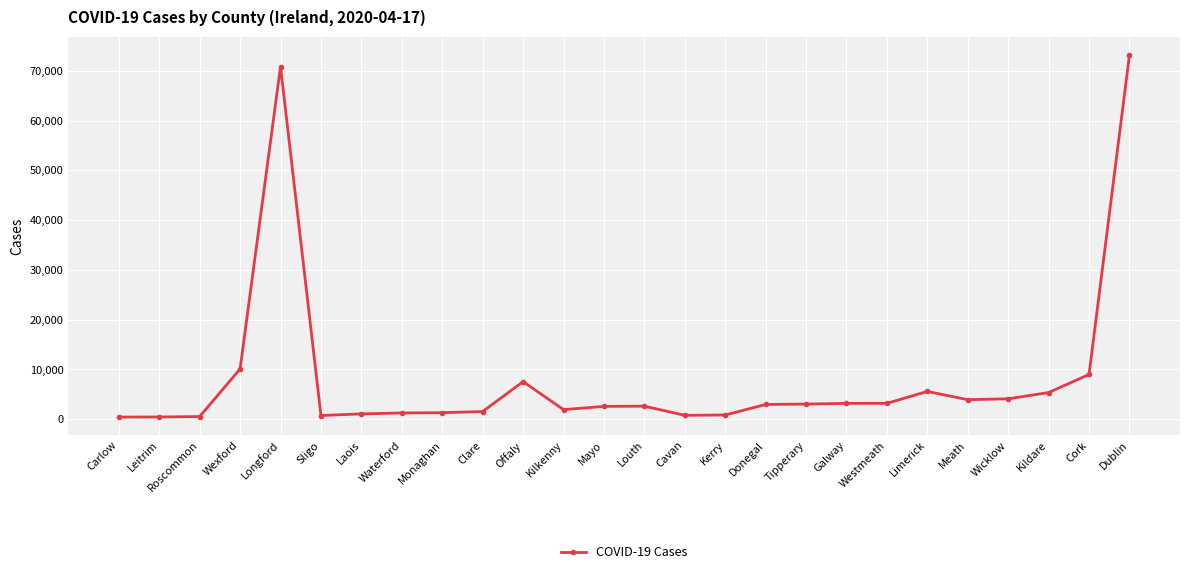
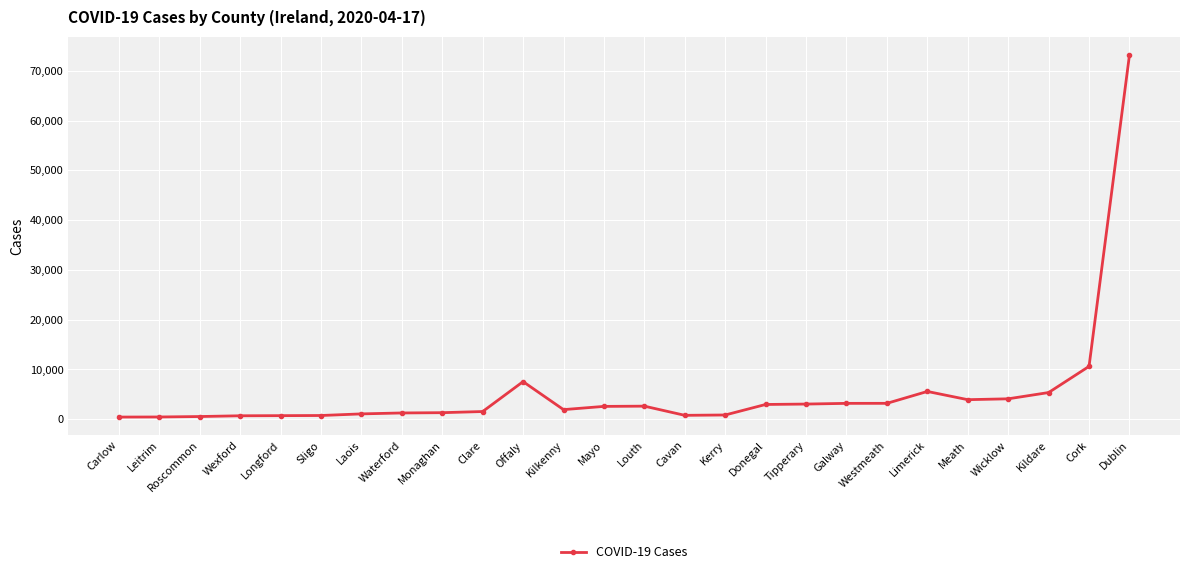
Wexford: 10,000 -> 1,000
Longford: 71,000 -> 1,000
Cork: 9,000 -> 11,000
